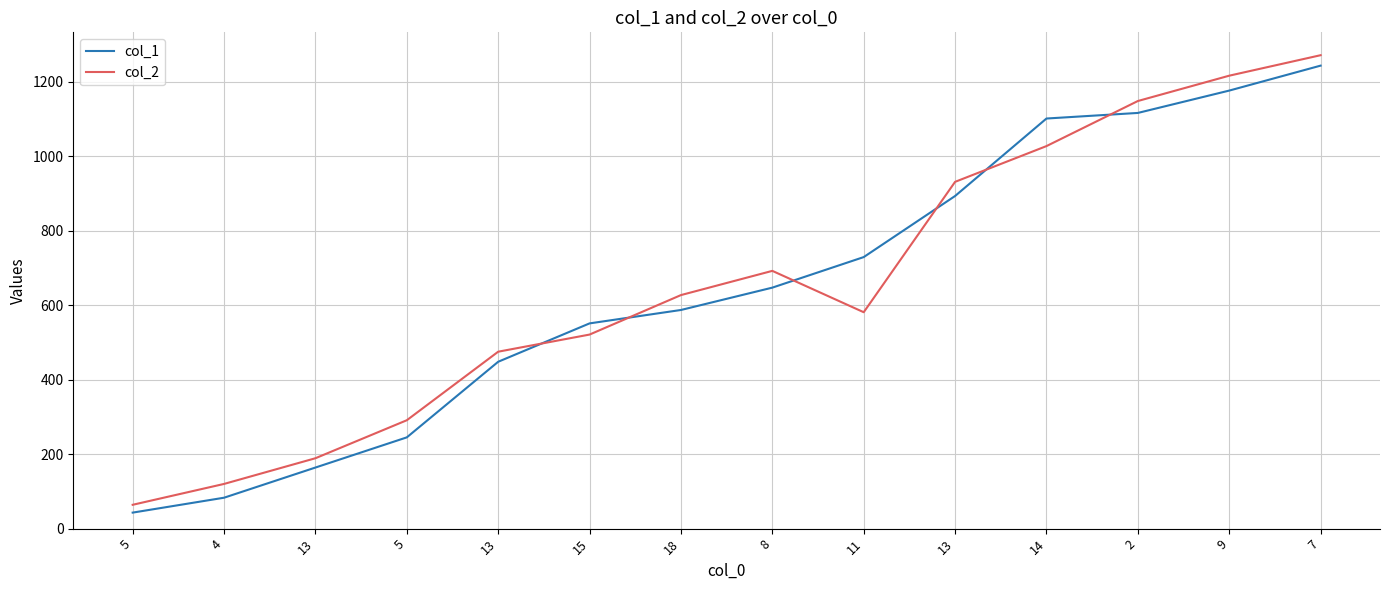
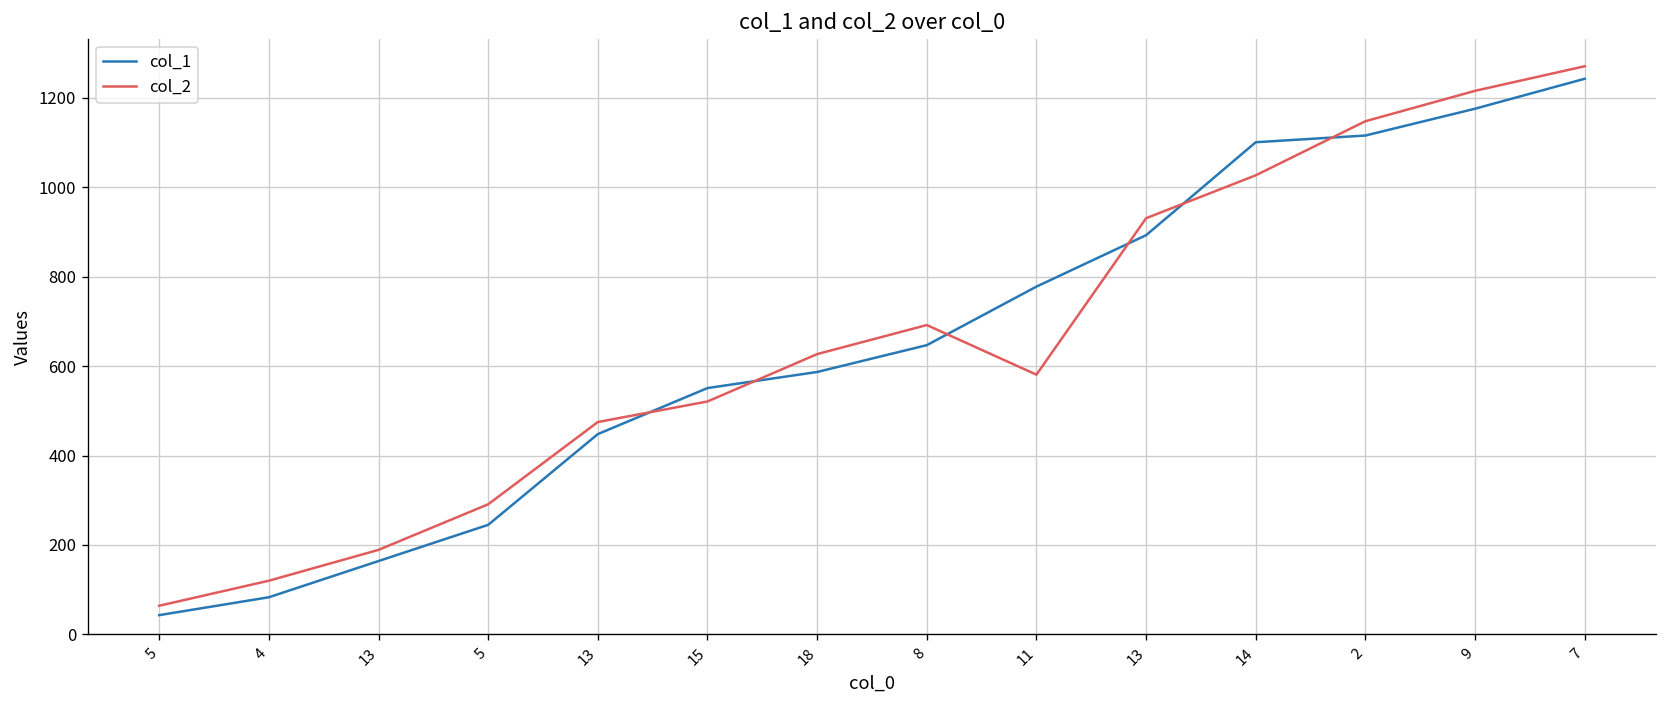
col_1, 11: 730 -> 780
